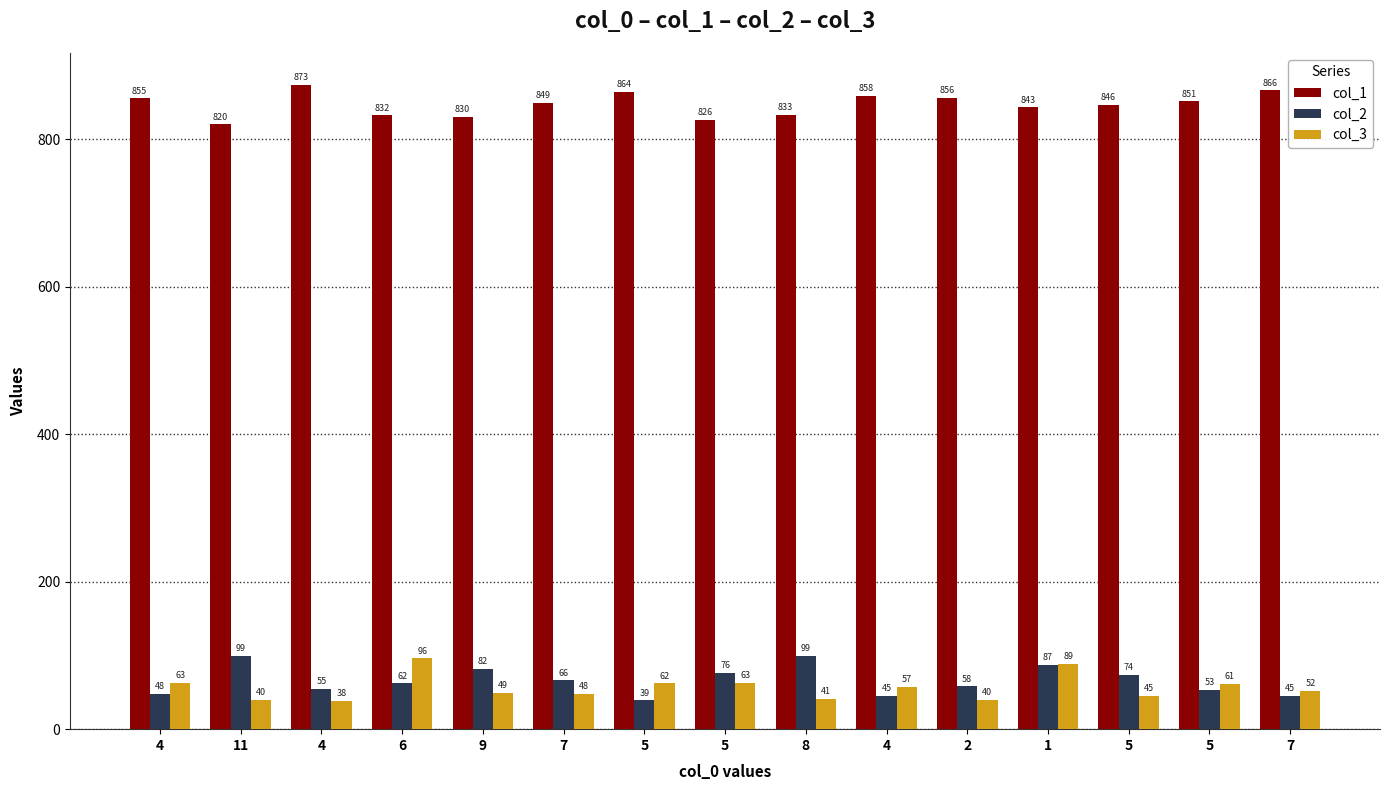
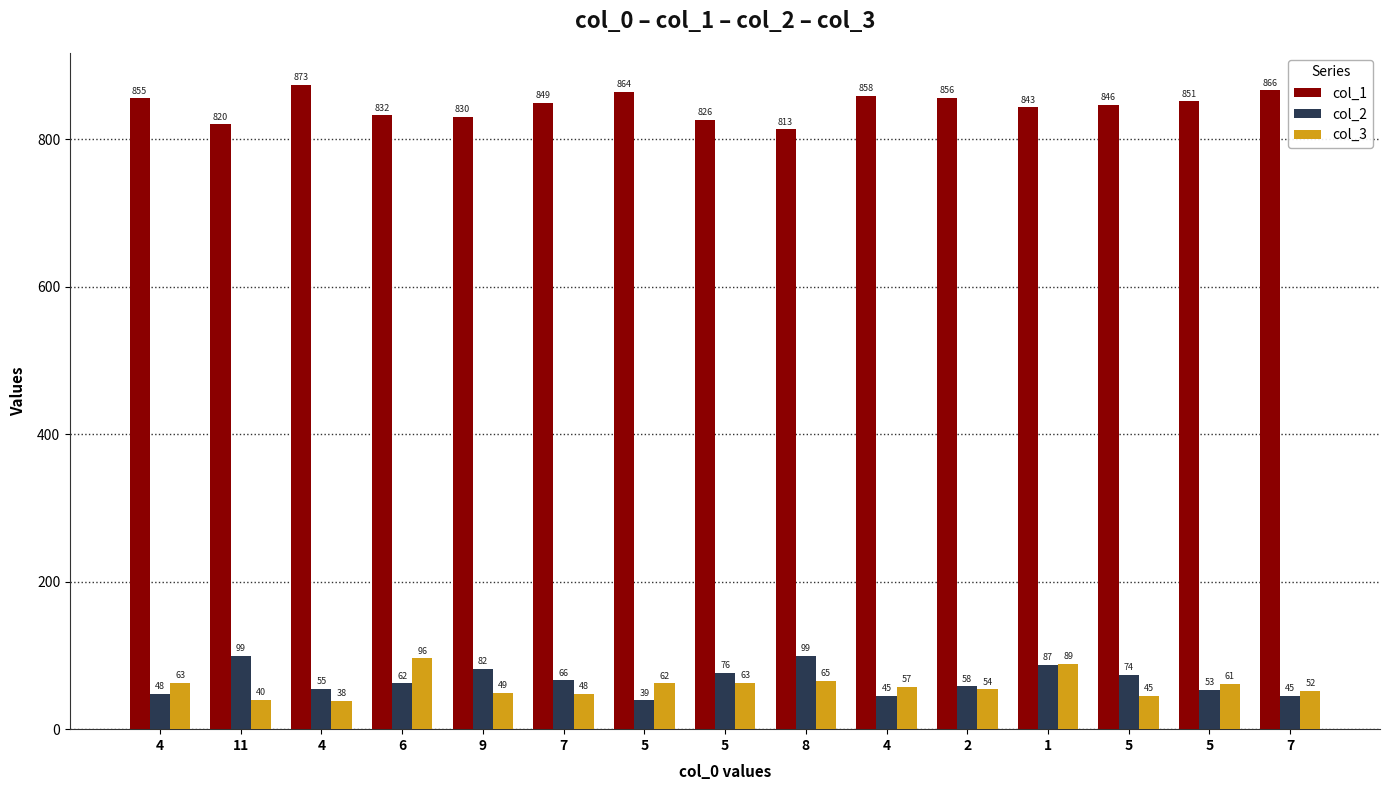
col_1, 8: 833 -> 813
col_3, 8: 41 -> 65
col_3, 2: 40 -> 54
